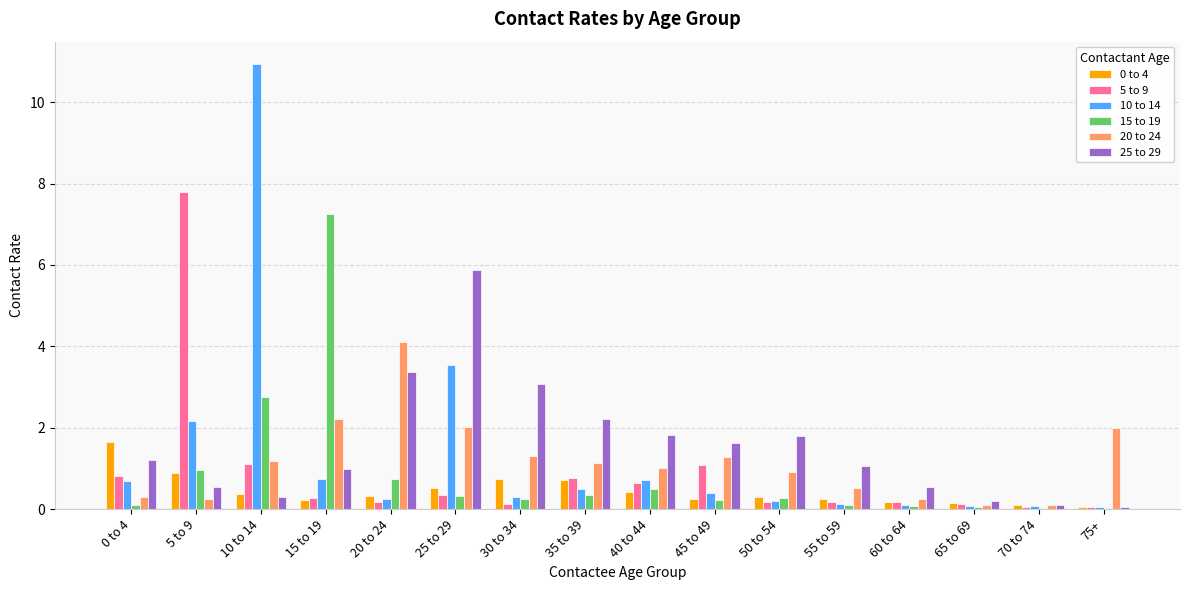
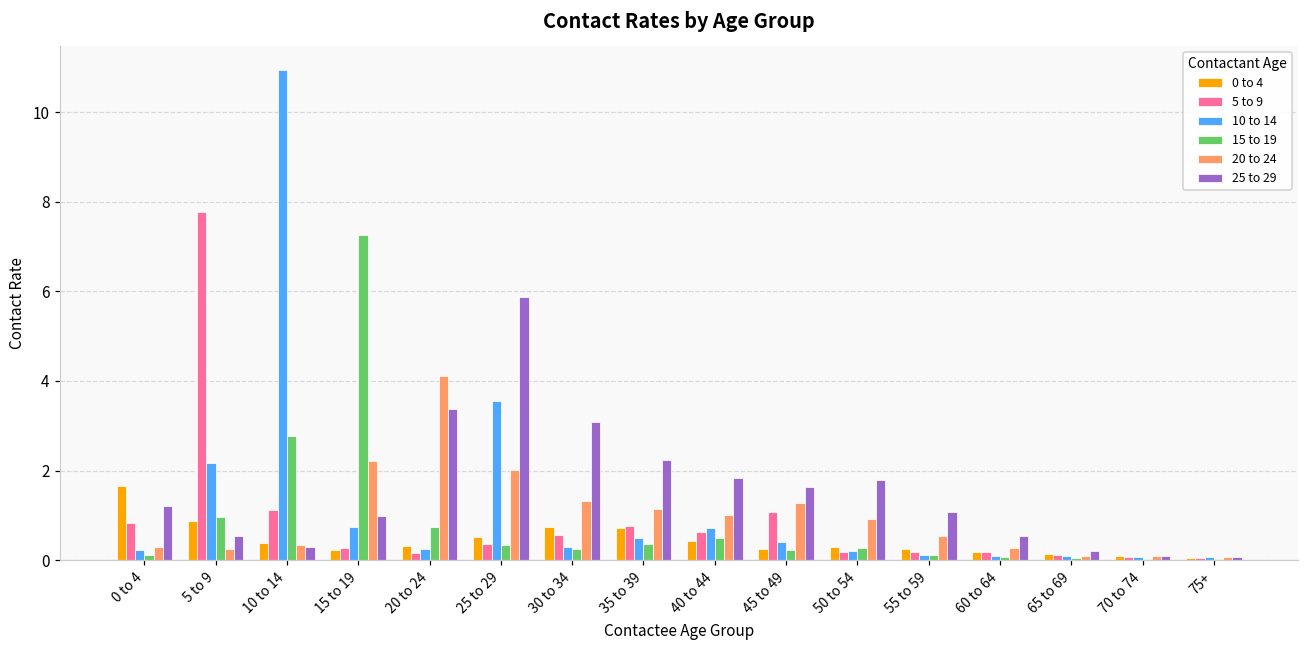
10 to 14, 0 to 4: 0.7 -> 0.2
20 to 24, 10 to 14: 1.2 -> 0.3
5 to 9, 30 to 34: 0.1 -> 0.6
20 to 24, 75+: 2.0 -> 0.1
